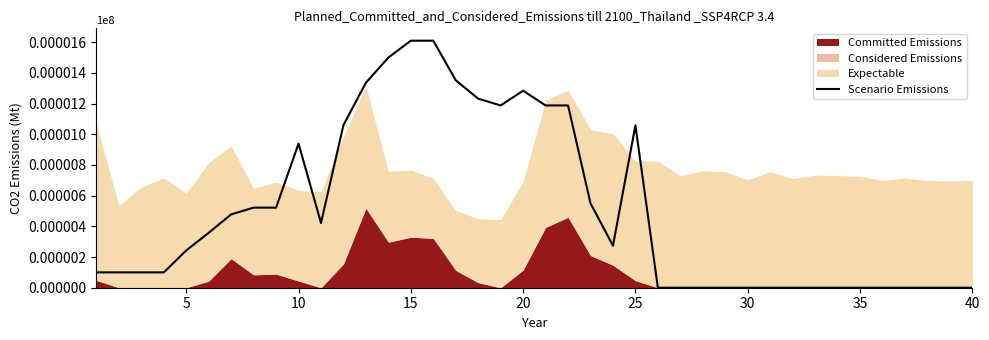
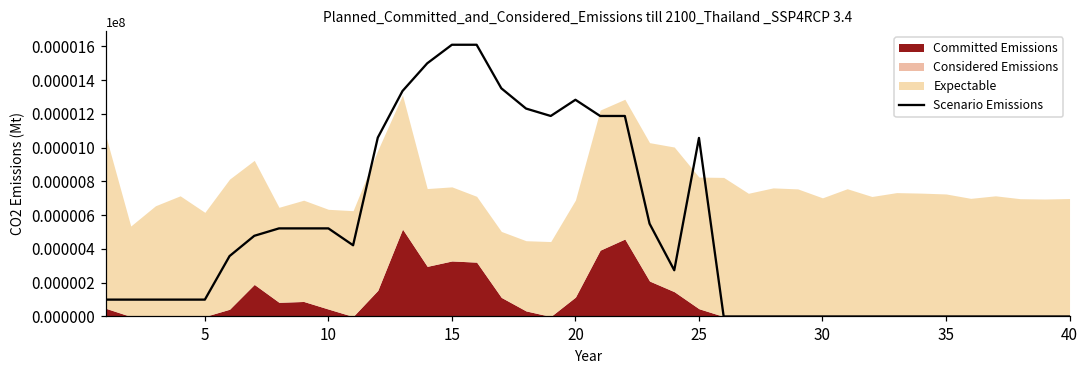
Scenario Emissions, 5: 240 -> 100
Scenario Emissions, 10: 940 -> 520
